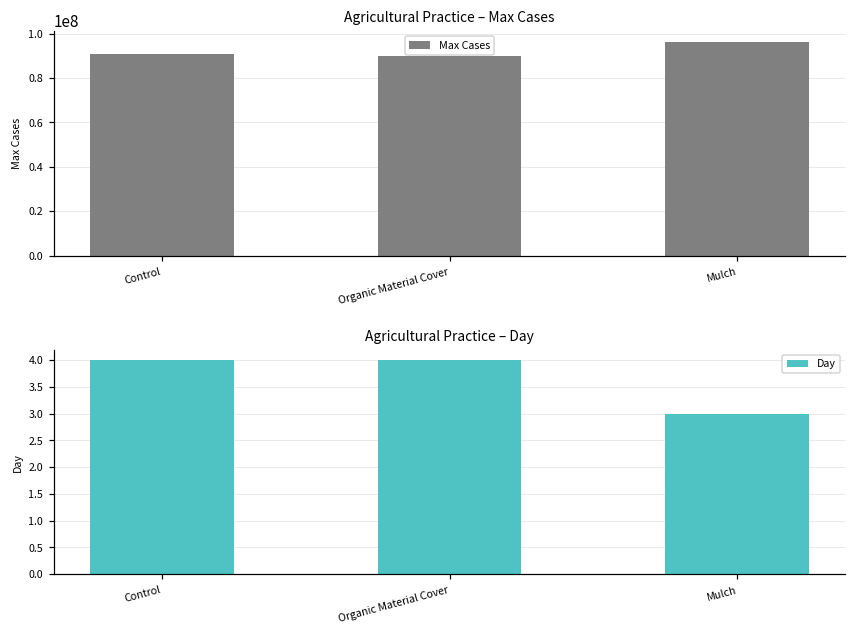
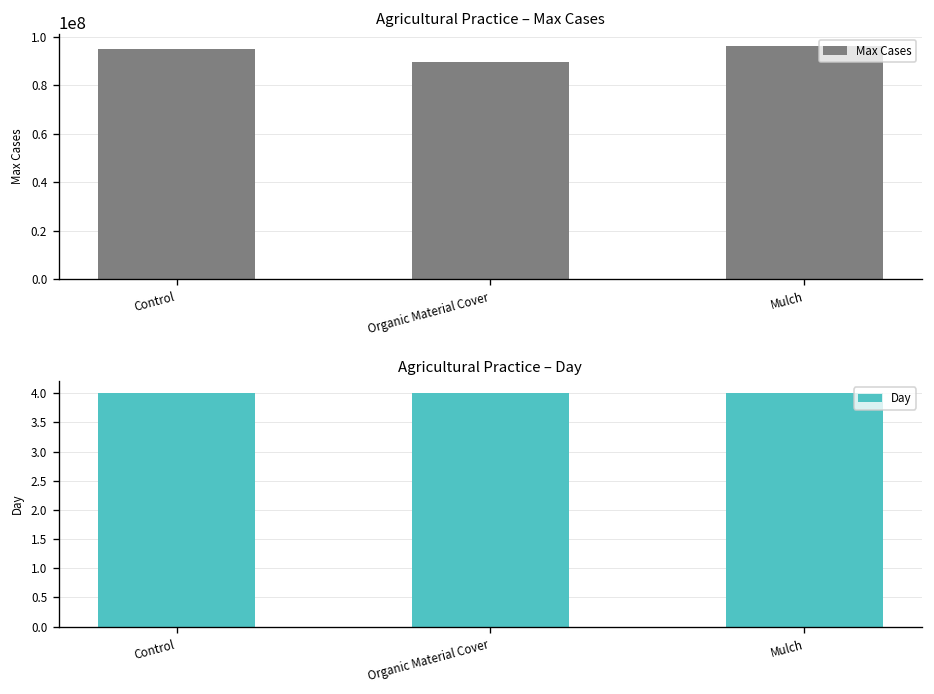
Agricultural Practice – Max Cases, Control: 91000000 -> 95000000
Agricultural Practice – Day, Mulch: 3 -> 4
